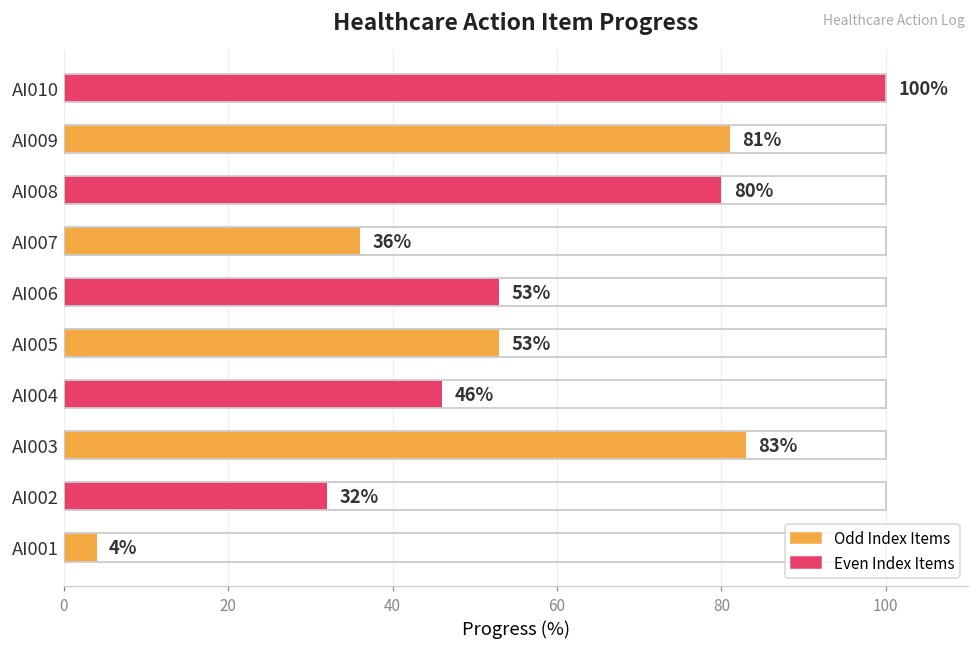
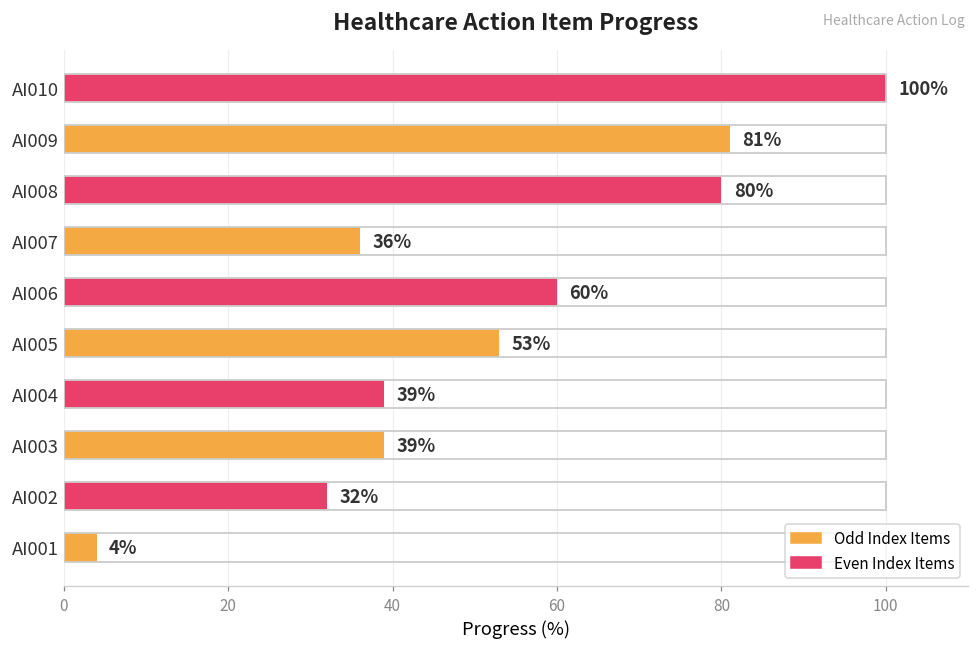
AI006: 53% -> 60%
AI004: 46% -> 39%
AI003: 83% -> 39%
